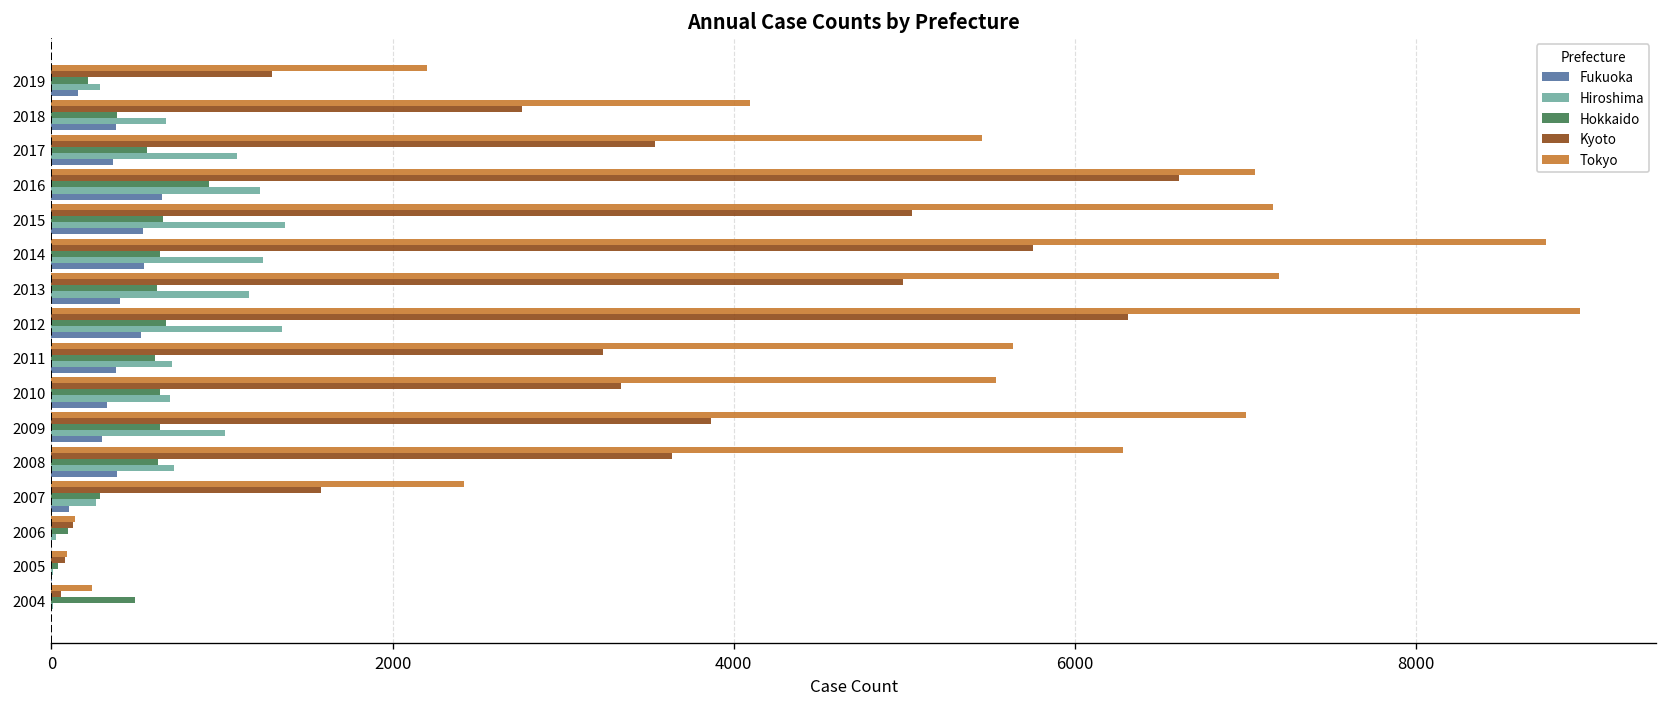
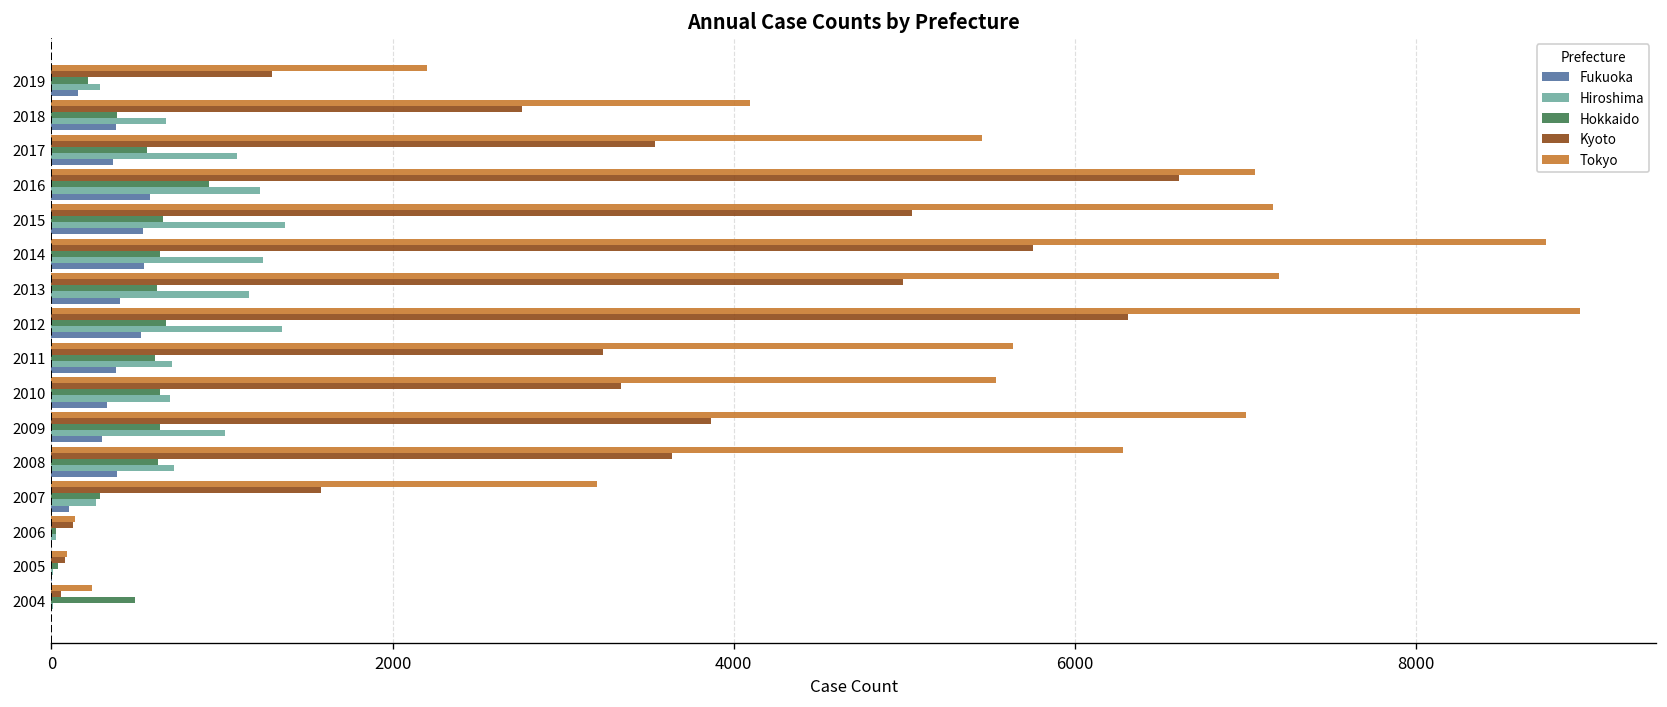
Fukuoka, 2016: 650 -> 580
Tokyo, 2007: 2420 -> 3200
Hokkaido, 2006: 100 -> 20
